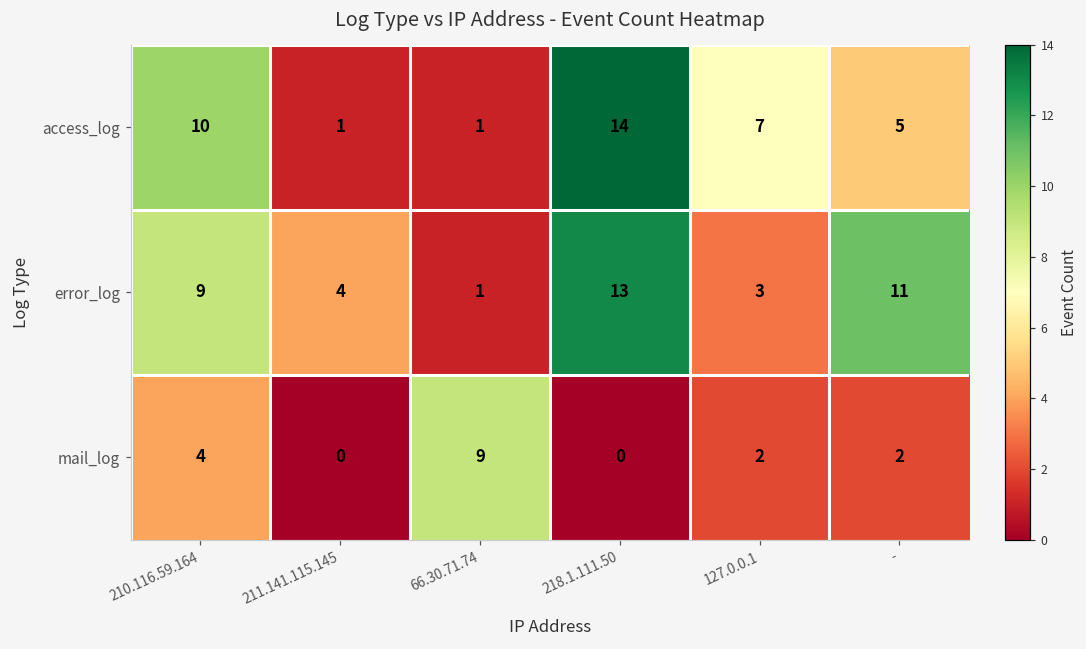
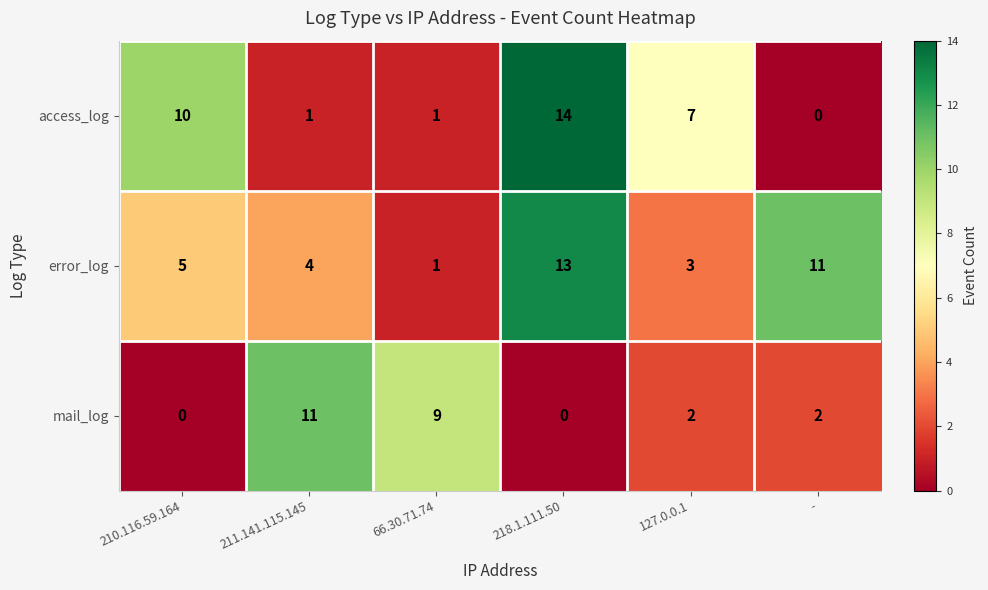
access_log, -: 5 -> 0
error_log, 210.116.59.164: 9 -> 5
mail_log, 210.116.59.164: 4 -> 0
mail_log, 211.141.115.145: 0 -> 11
